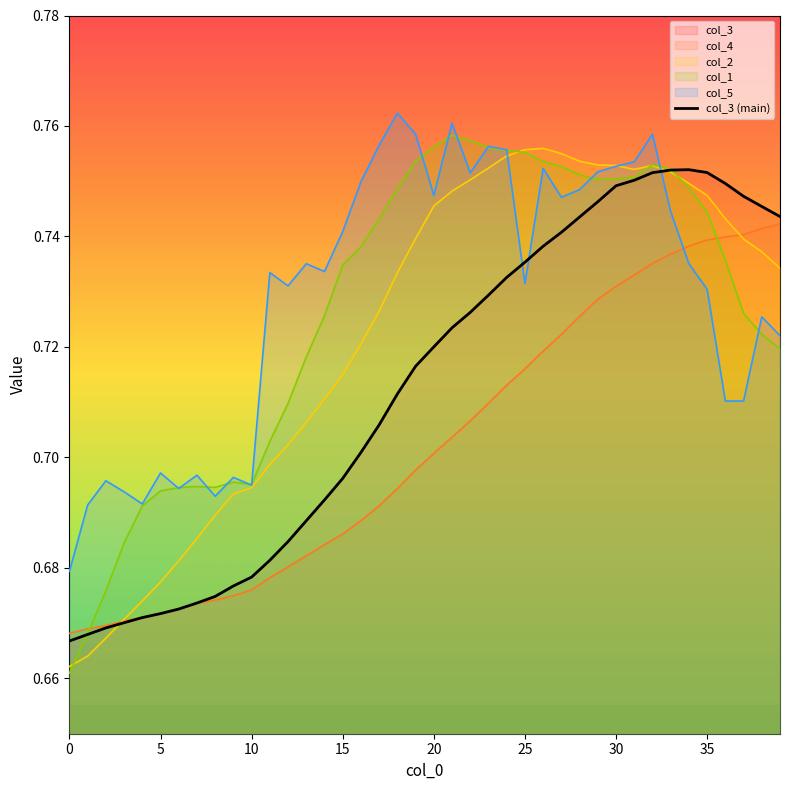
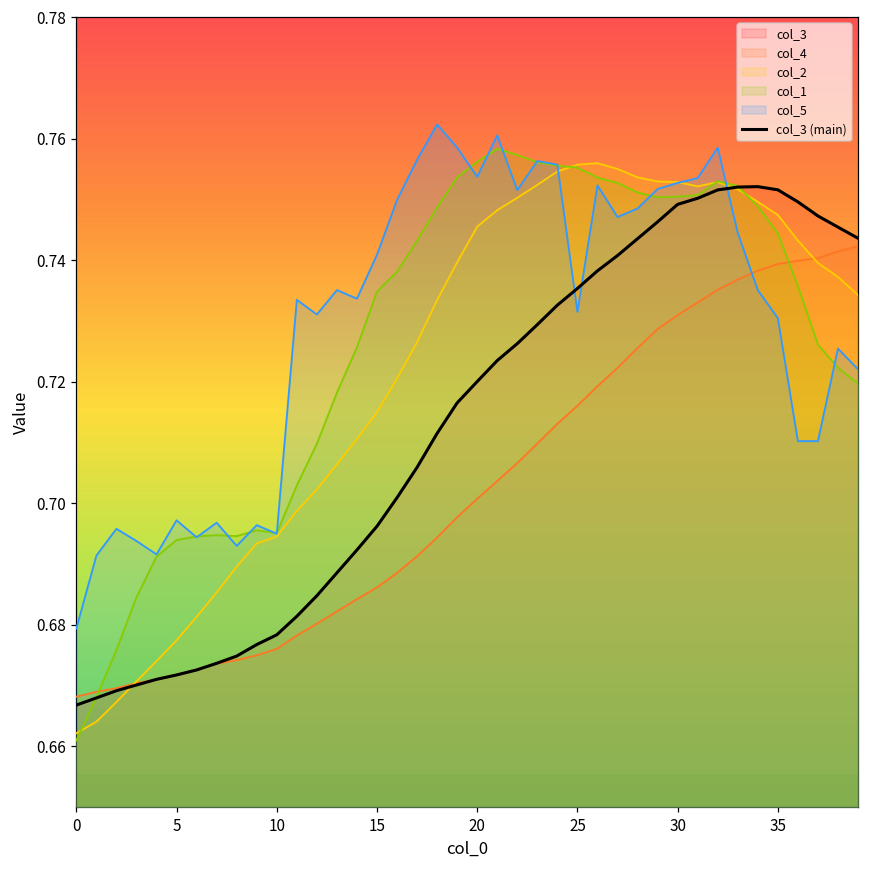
col_5, 20: 0.747 -> 0.754
